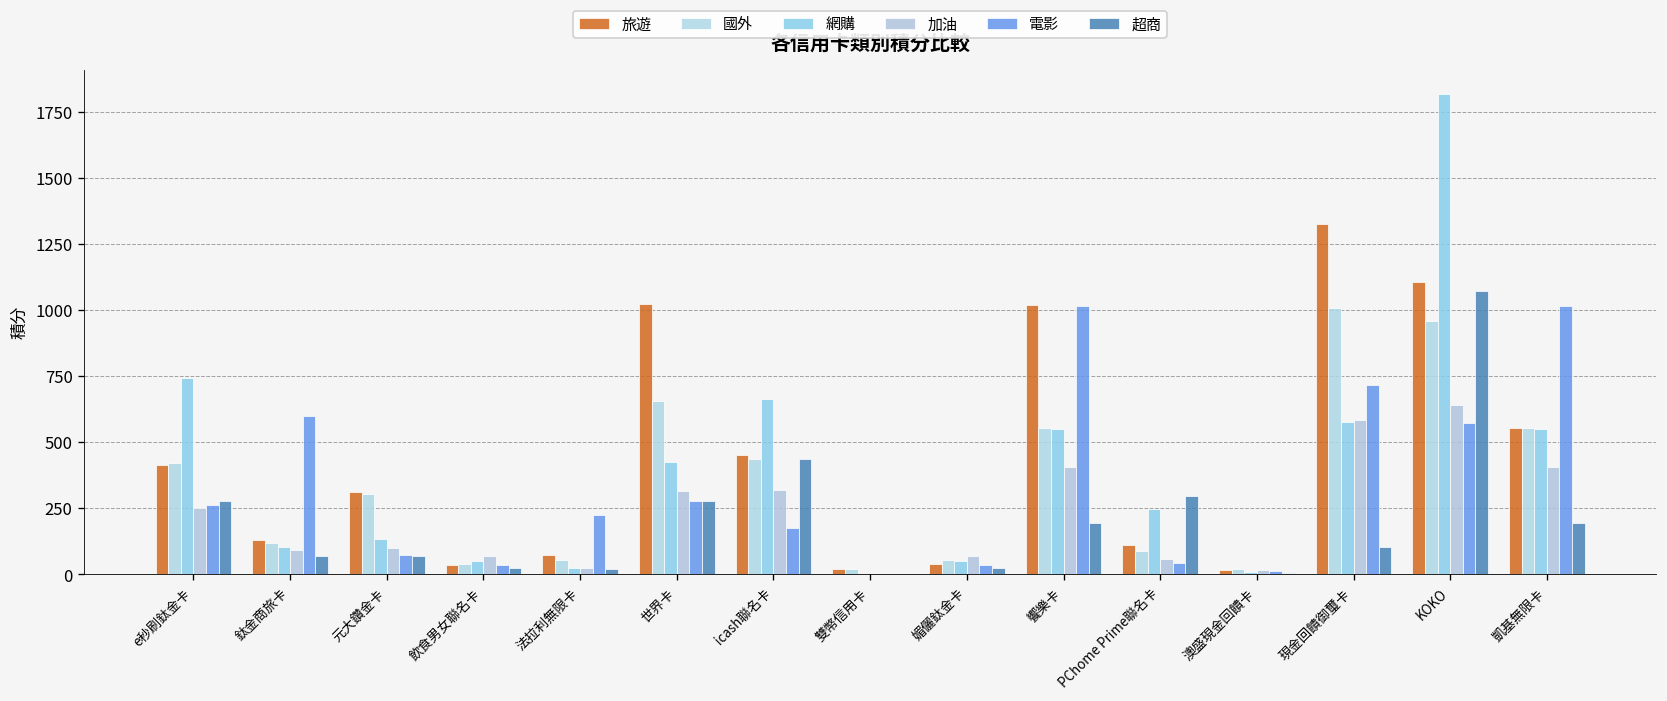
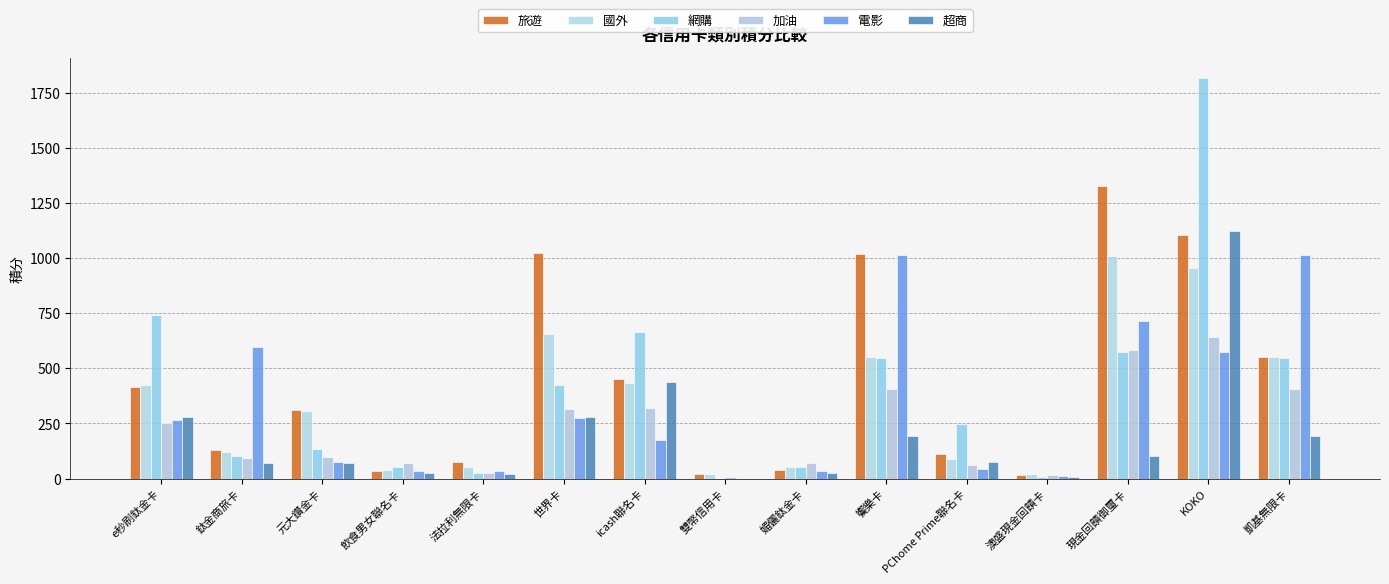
電影, 法拉利無限卡: 220 -> 40
超商, PChome Prime聯名卡: 300 -> 80
超商, KOKO: 1070 -> 1120
